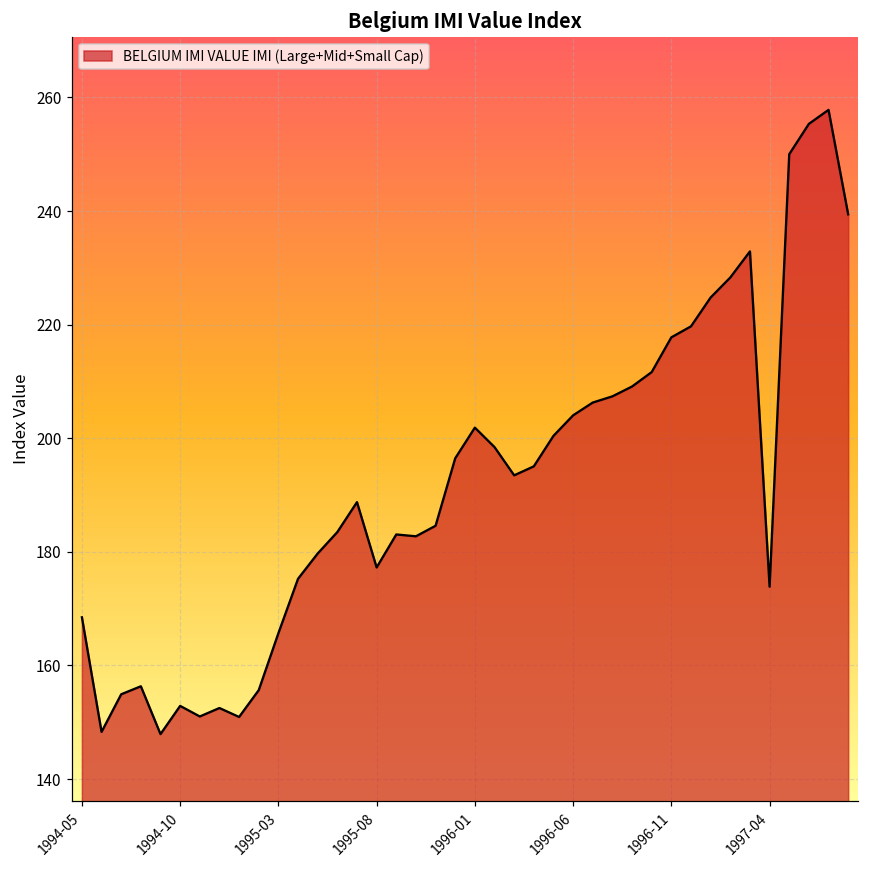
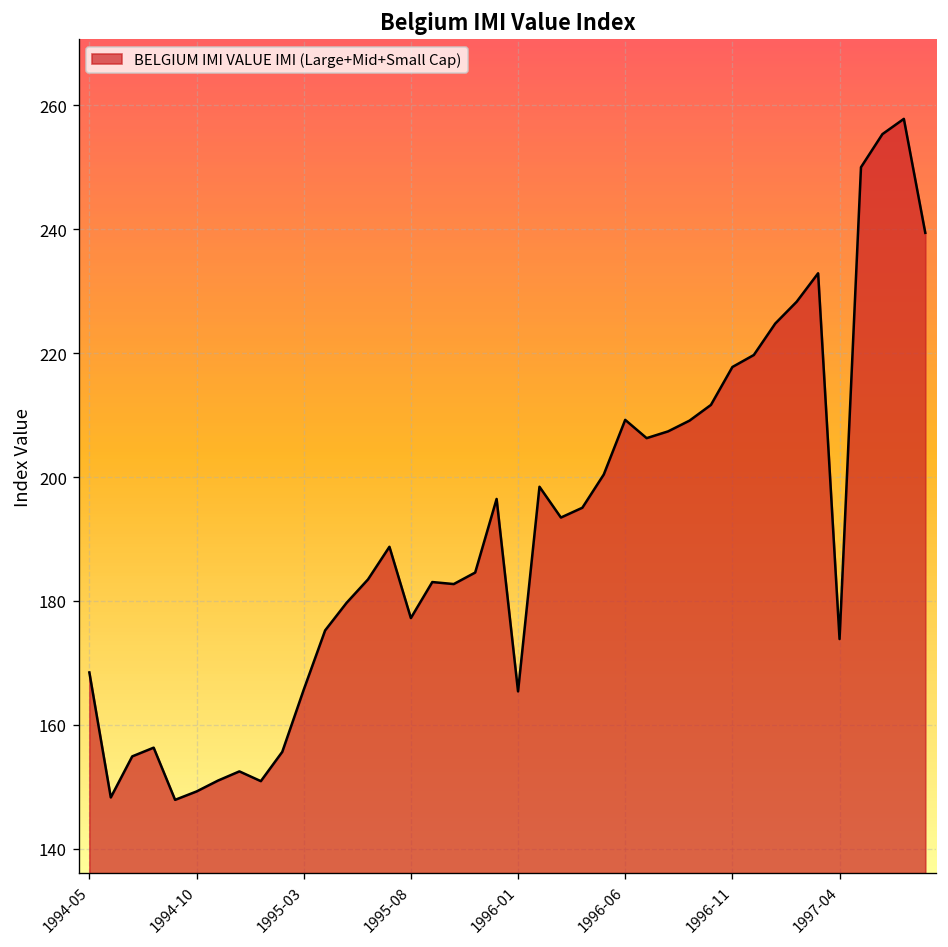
1994-10: 153 -> 149
1996-01: 202 -> 165
1996-06: 204 -> 209
